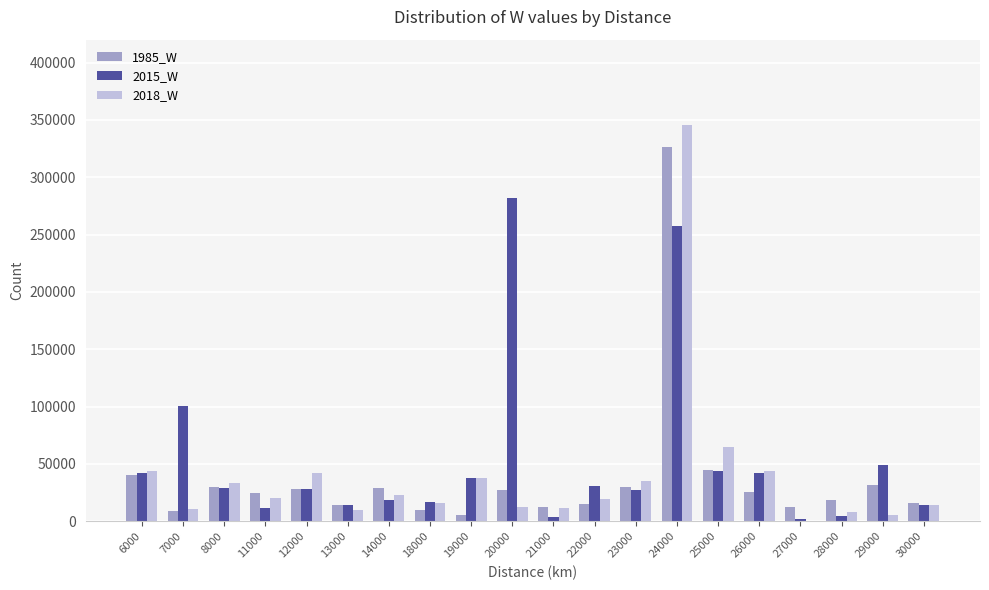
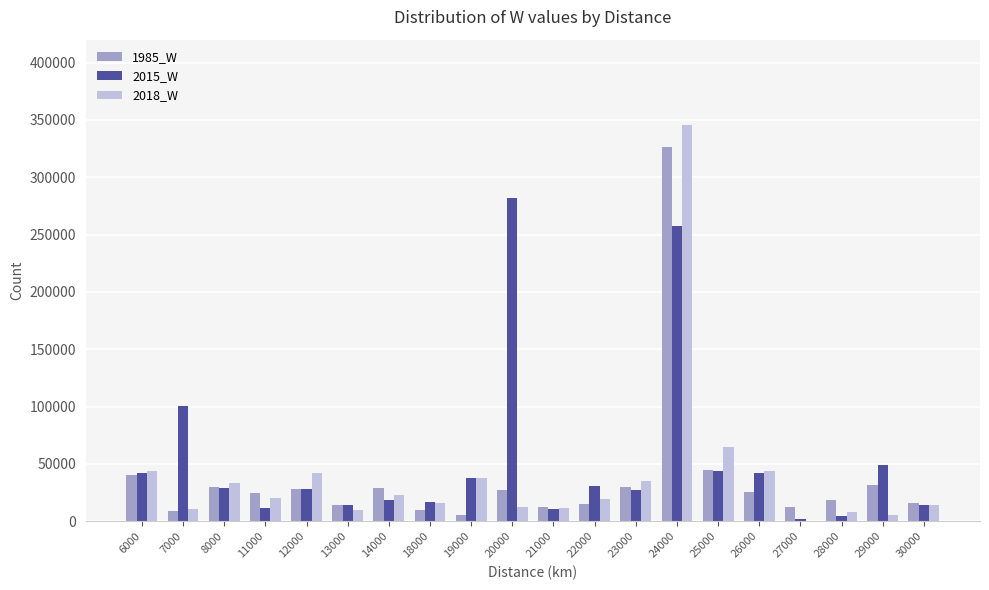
2015_W, 21000: 4000 -> 11000
